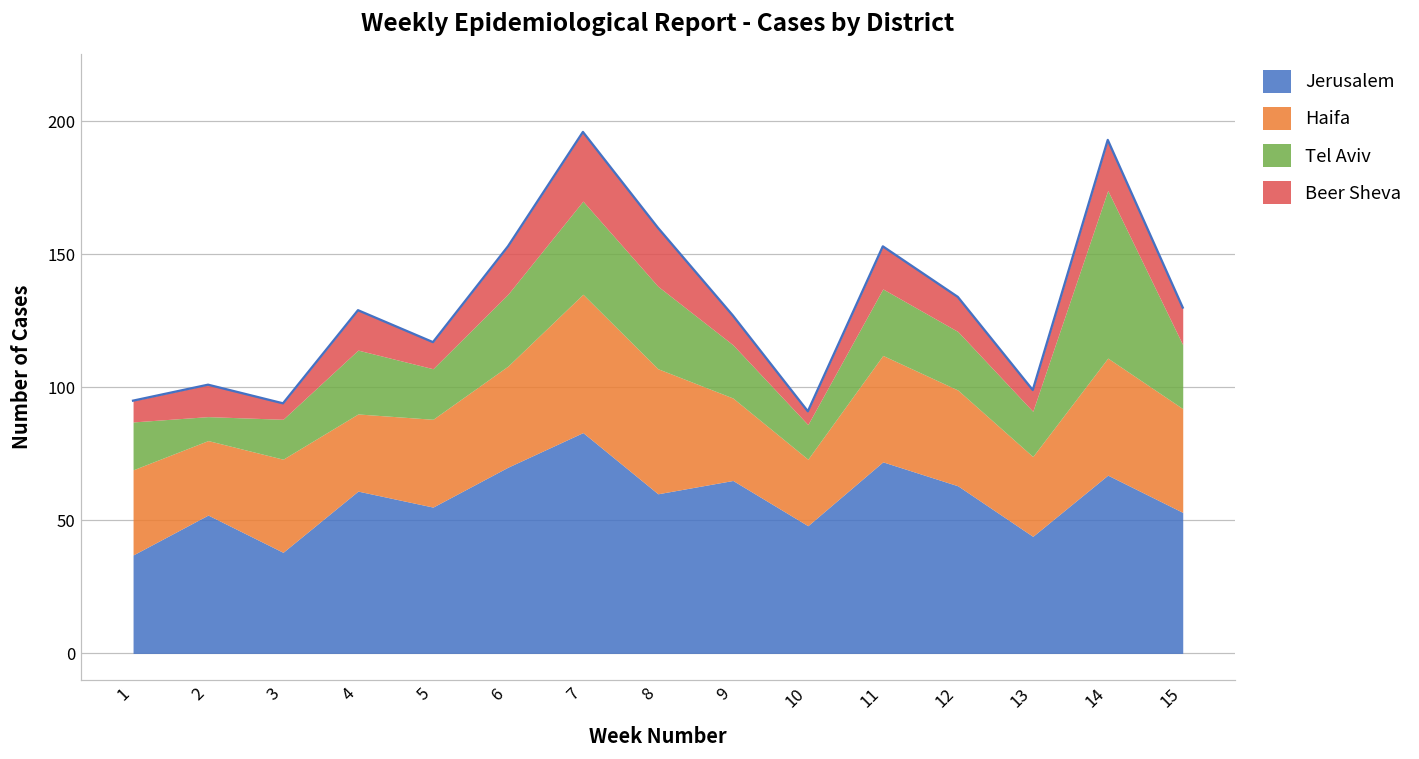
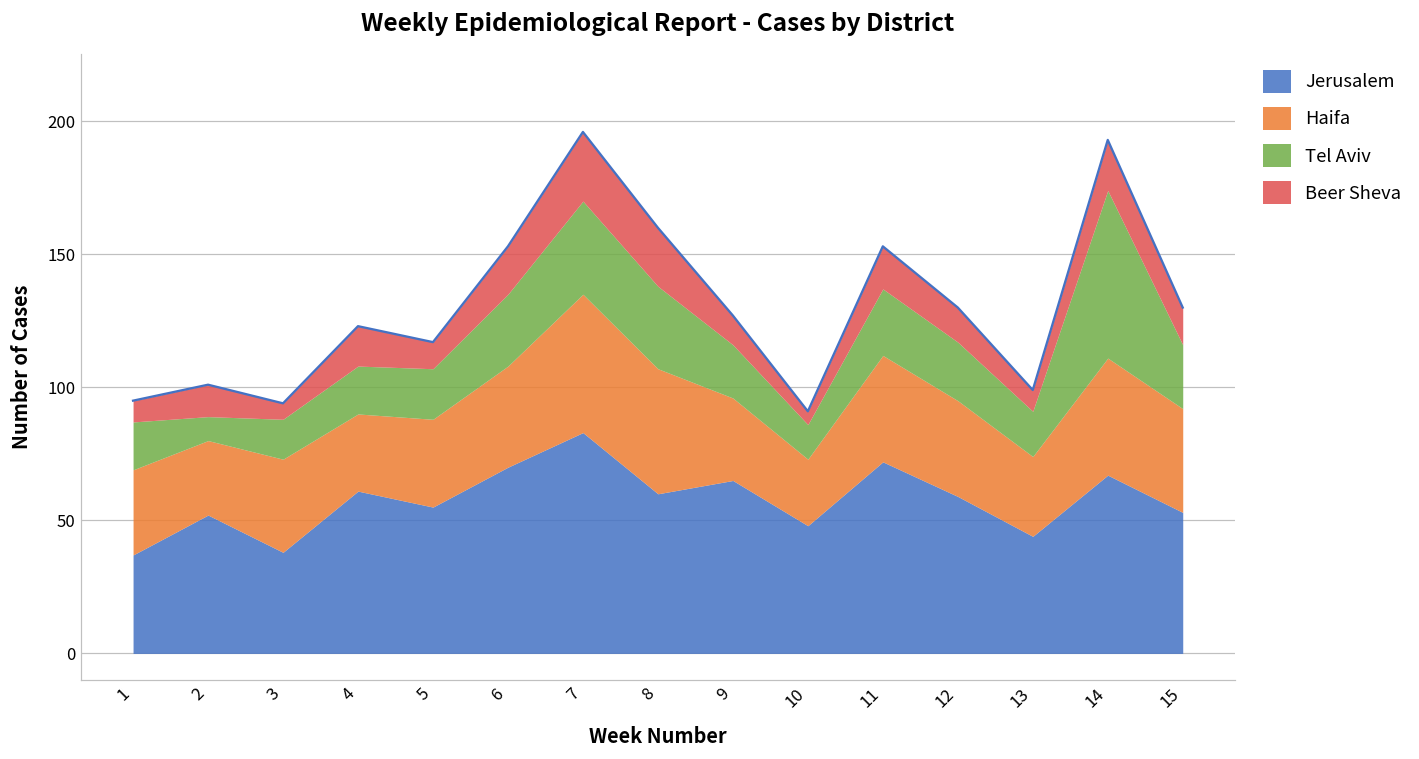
Tel Aviv, 4: 24 -> 18
Jerusalem, 12: 63 -> 59
